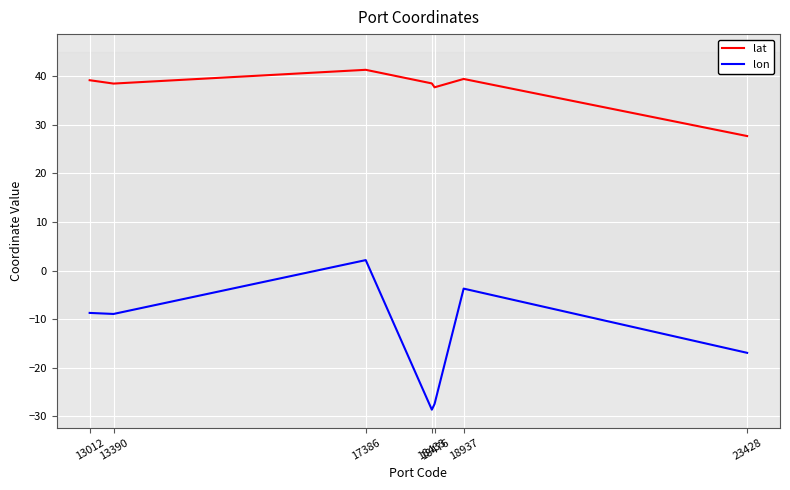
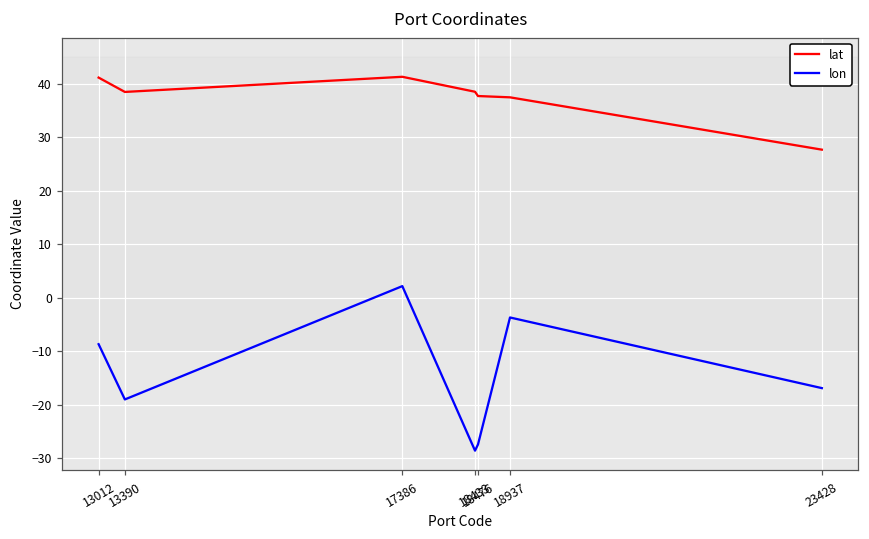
lat, 13012: 39 -> 41
lon, 13390: -9 -> -19
lat, 18937: 39 -> 37
